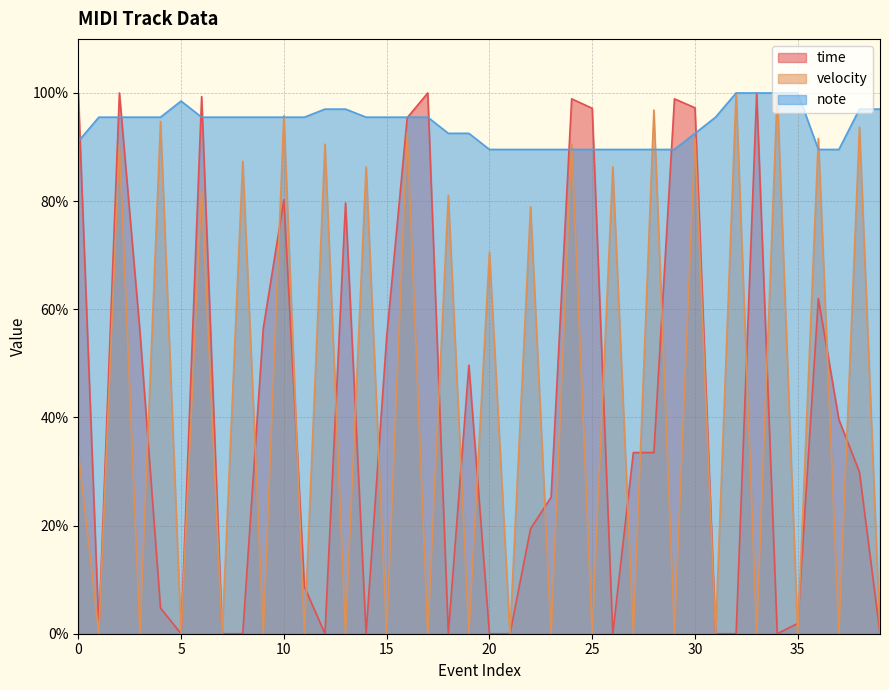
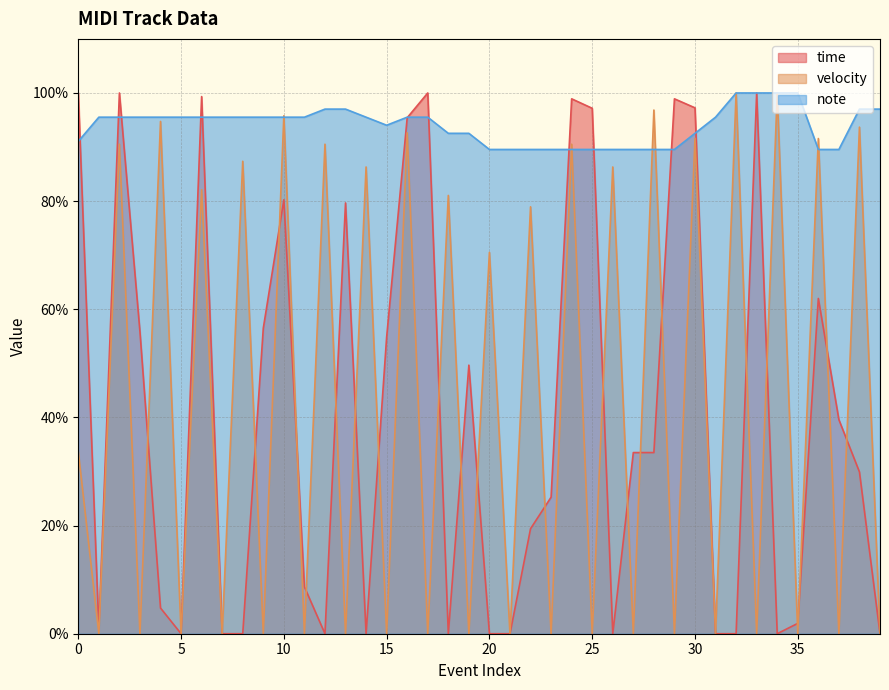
note, 5: 99% -> 96%
note, 15: 96% -> 94%
